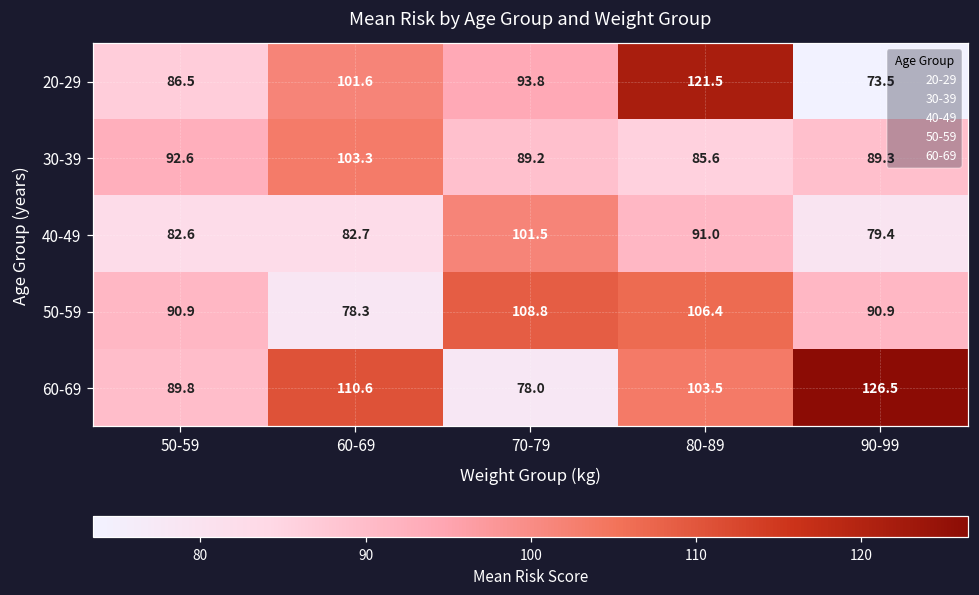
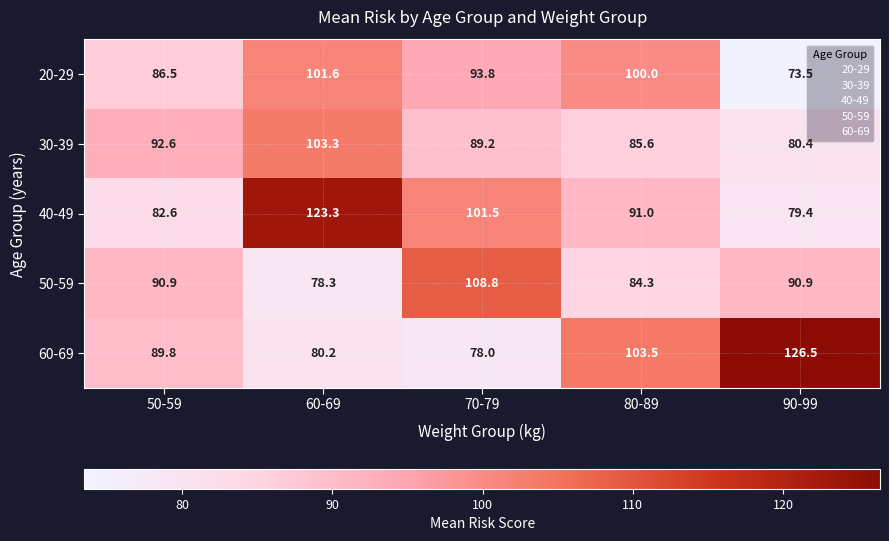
20-29, 80-89: 121.5 -> 100.0
30-39, 90-99: 89.3 -> 80.4
40-49, 60-69: 82.7 -> 123.3
50-59, 80-89: 106.4 -> 84.3
60-69, 60-69: 110.6 -> 80.2
